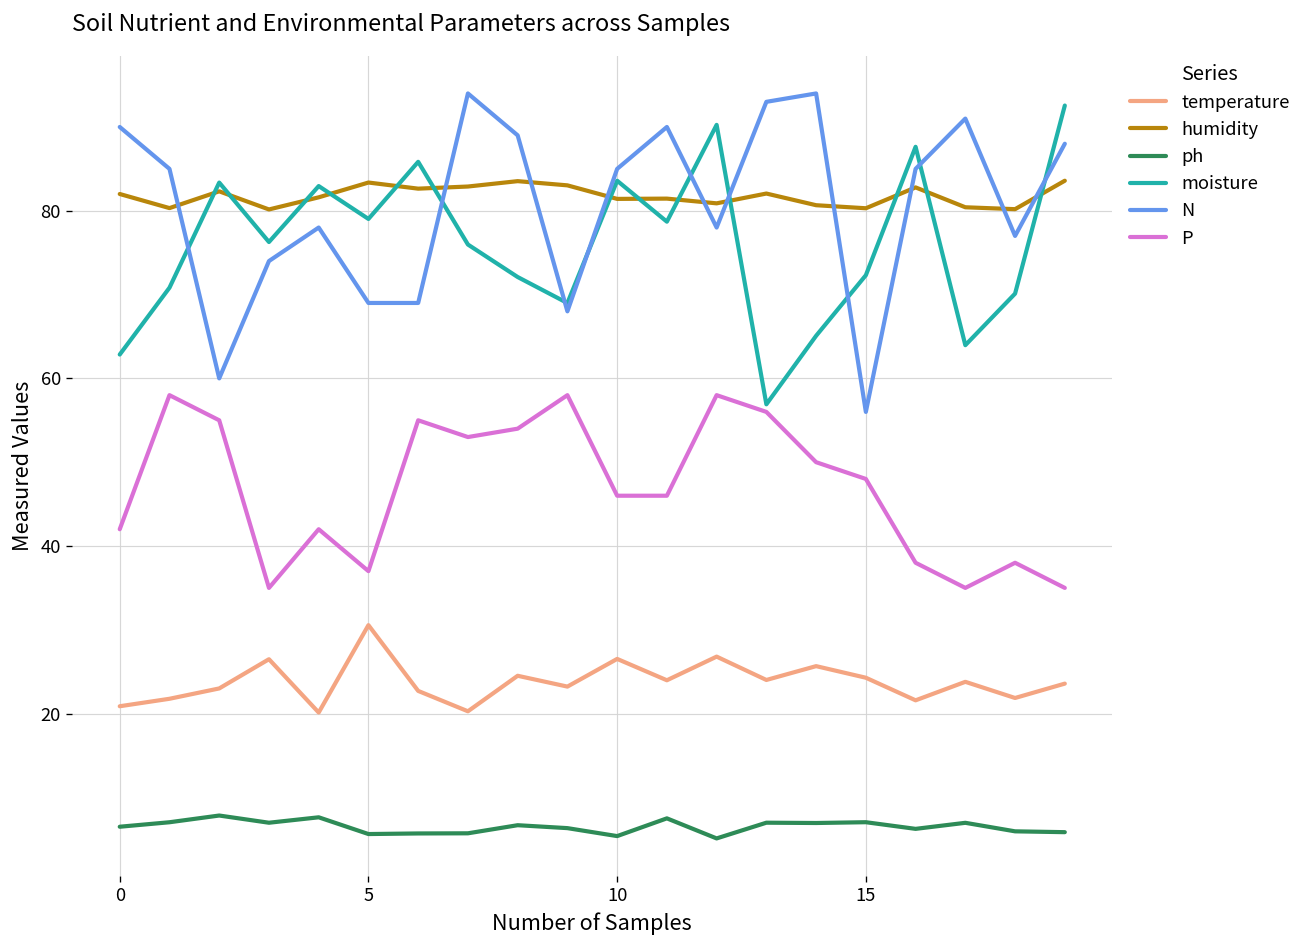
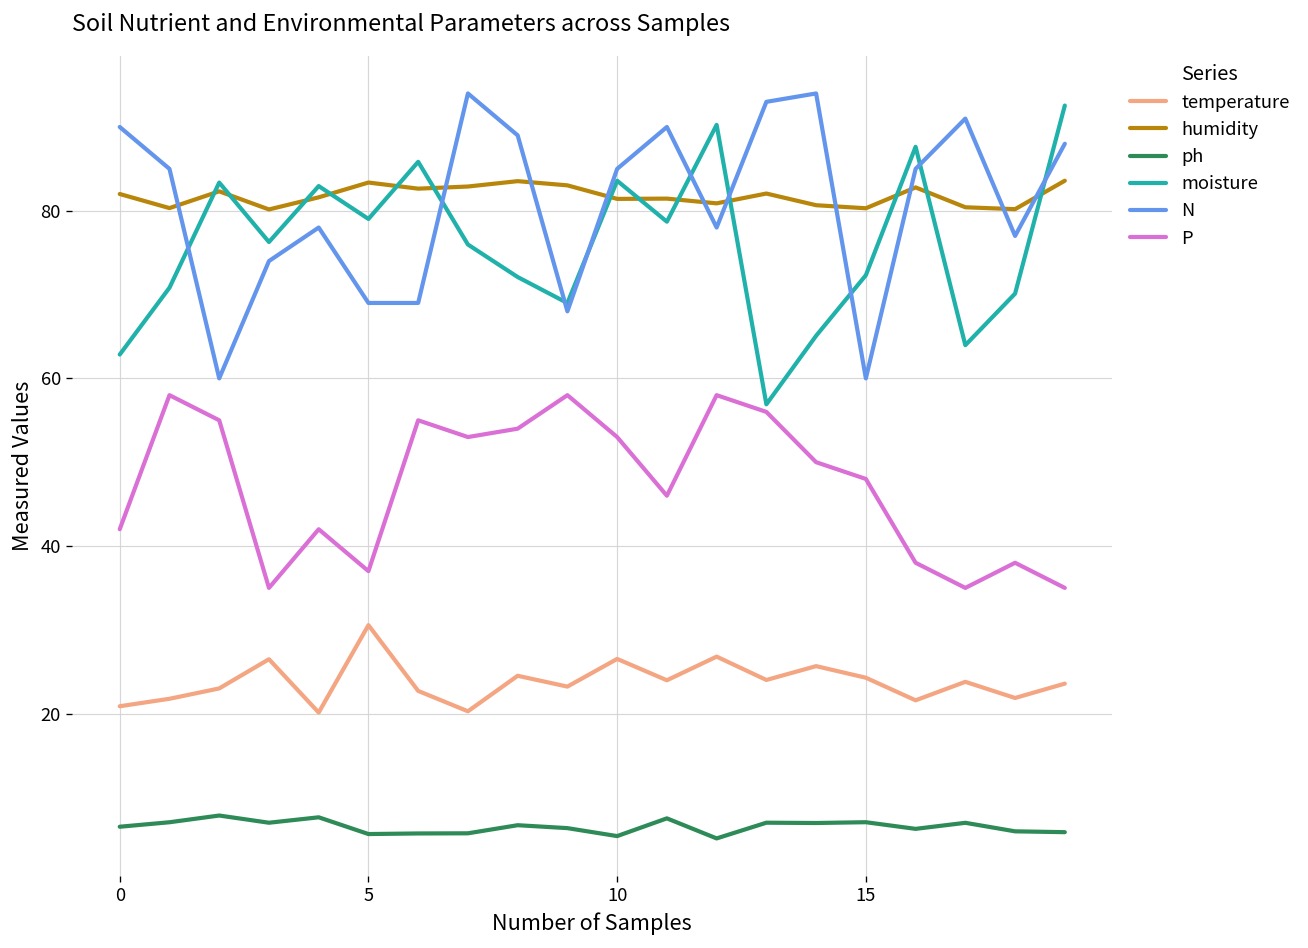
P, 10: 46 -> 53
N, 15: 56 -> 60
